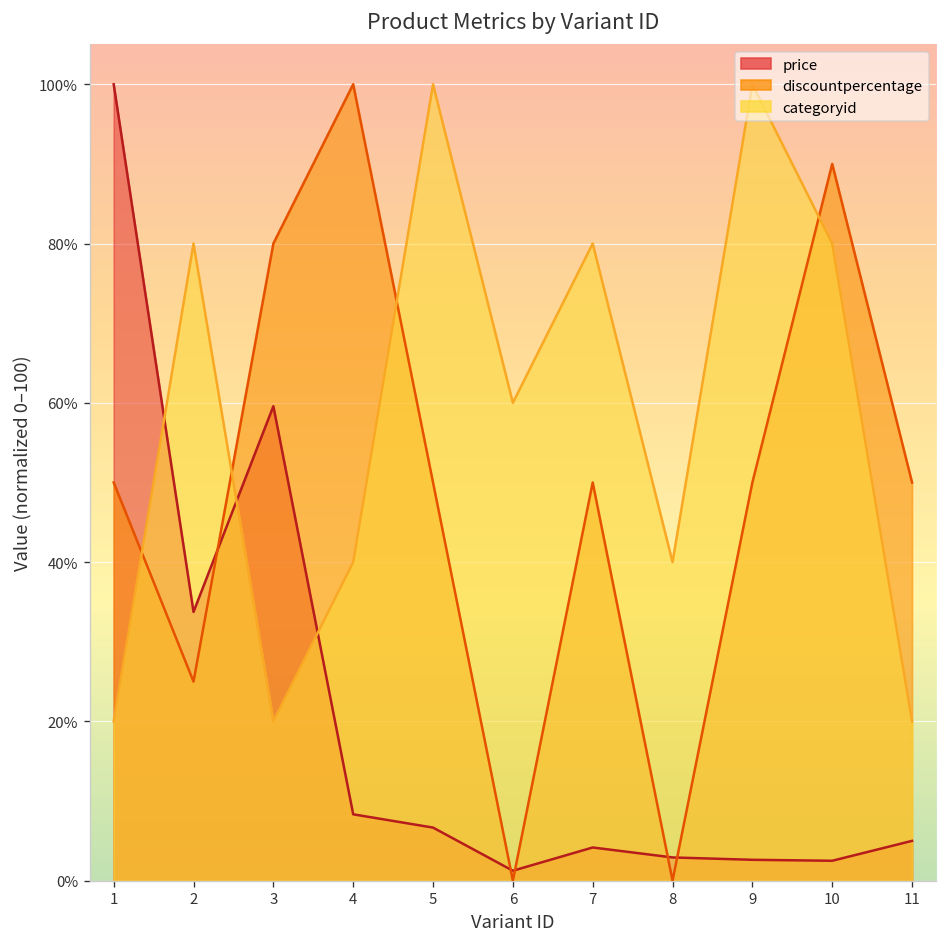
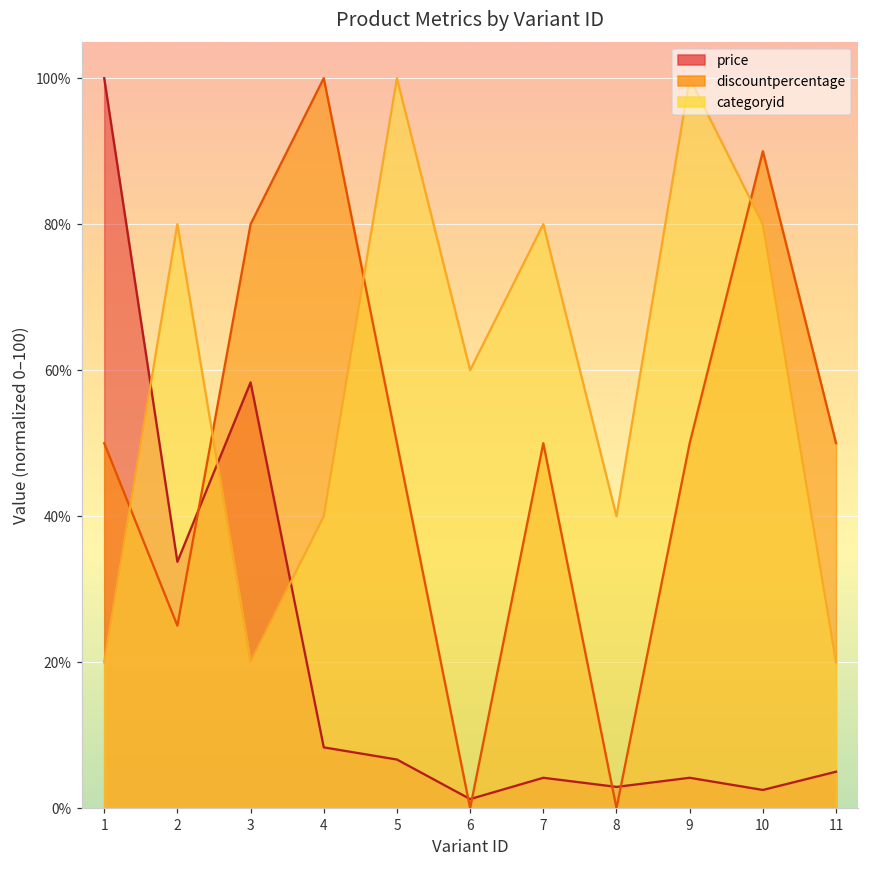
price, 3: 60% -> 58%
price, 9: 3% -> 4%
